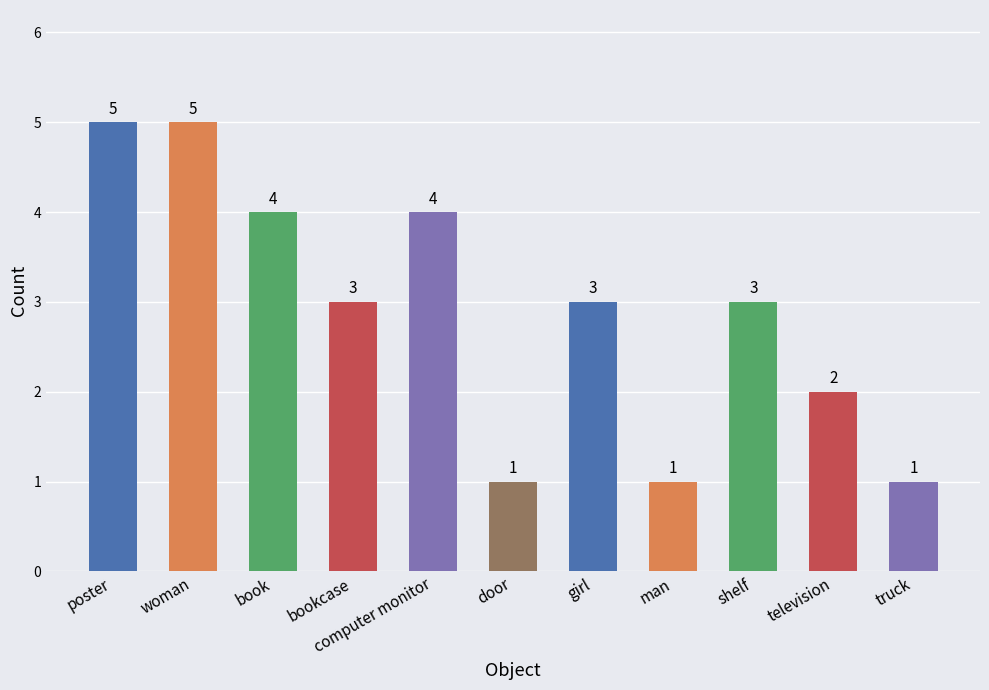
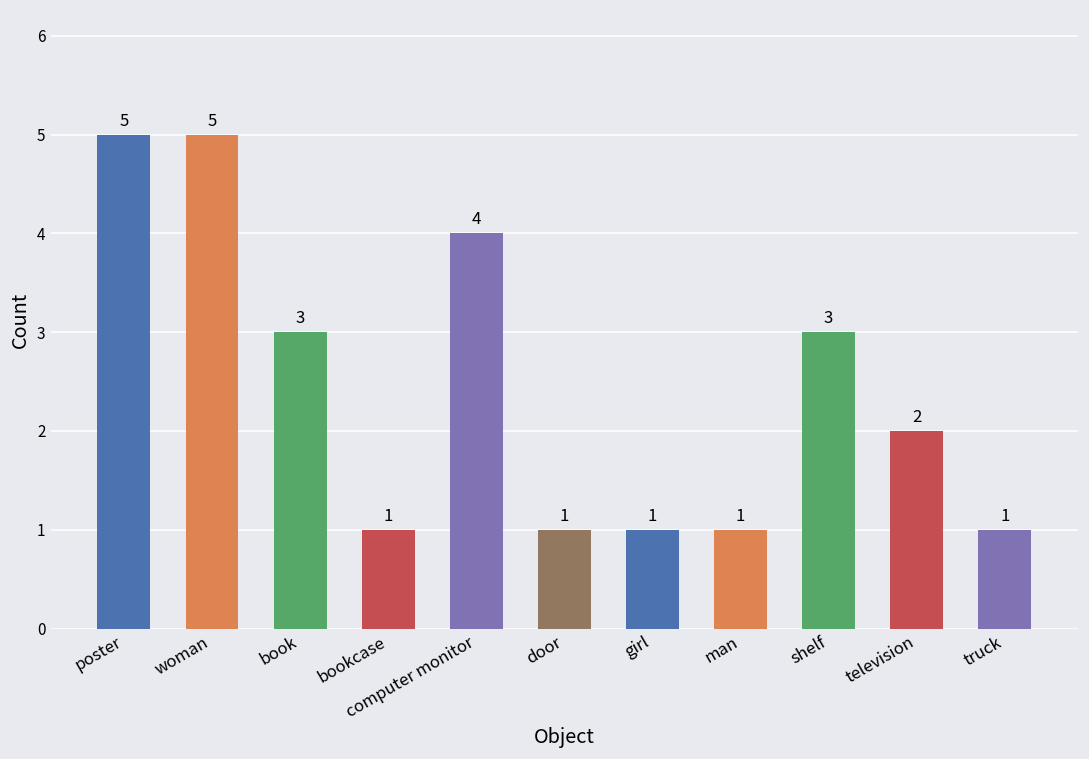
book: 4 -> 3
bookcase: 3 -> 1
girl: 3 -> 1
